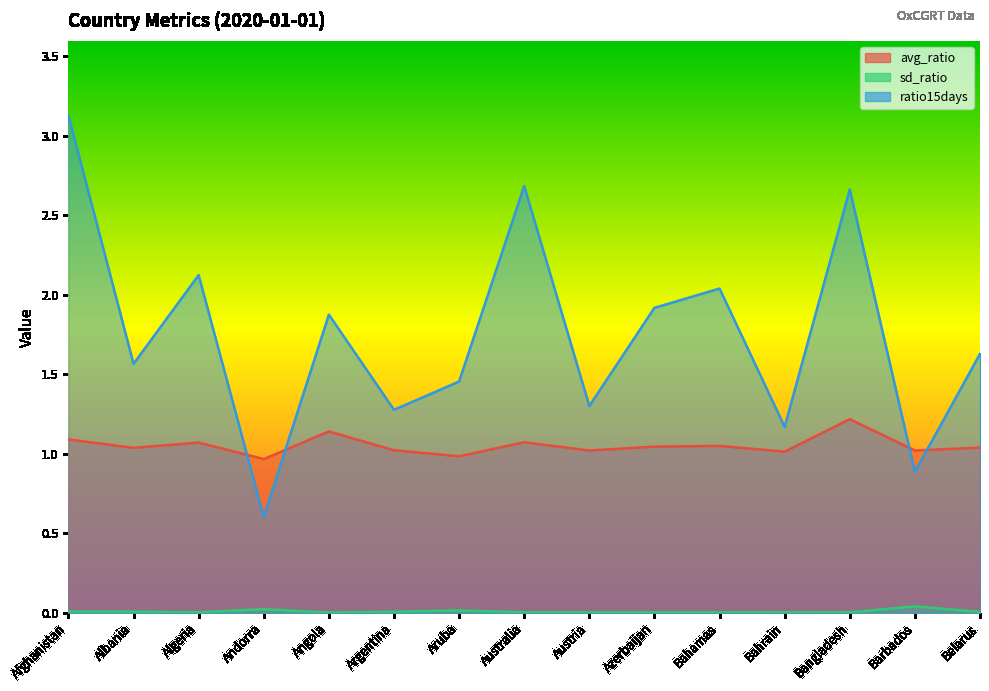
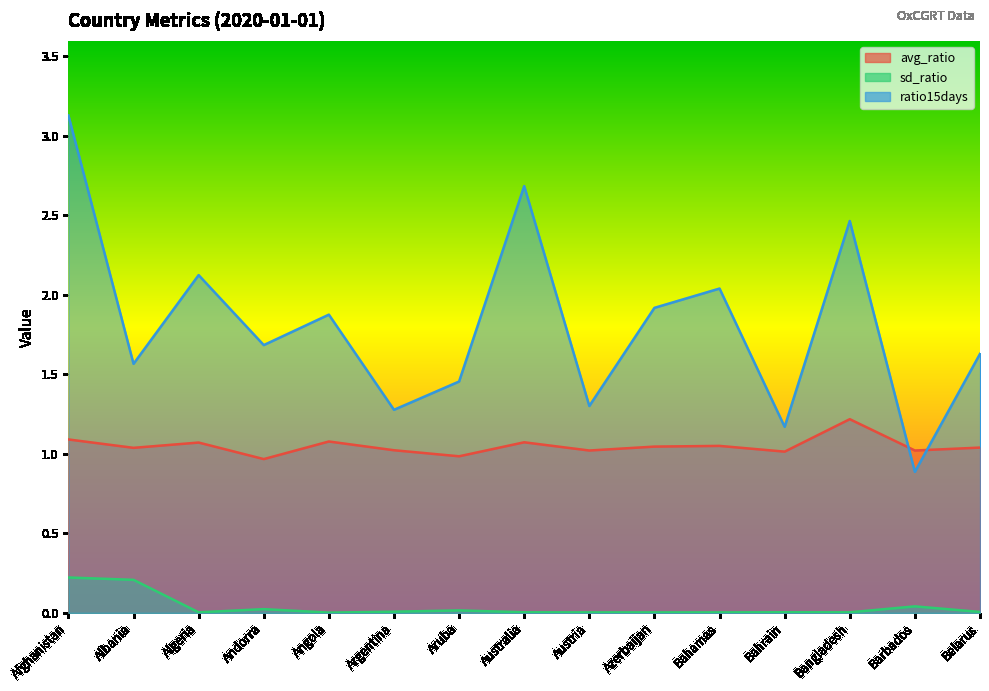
sd_ratio, Afghanistan: 0.01 -> 0.22
sd_ratio, Albania: 0.01 -> 0.21
ratio15days, Andorra: 0.60 -> 1.68
avg_ratio, Angola: 1.14 -> 1.08
ratio15days, Bangladesh: 2.66 -> 2.46
